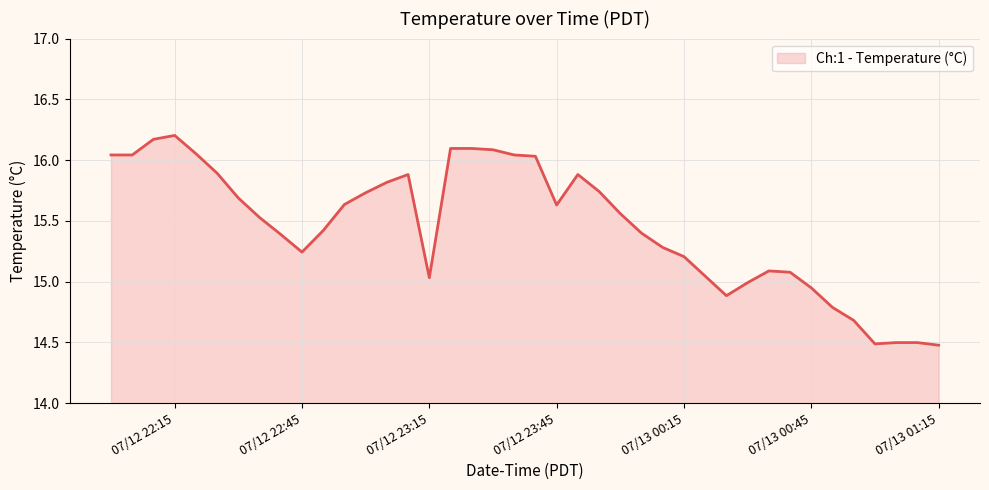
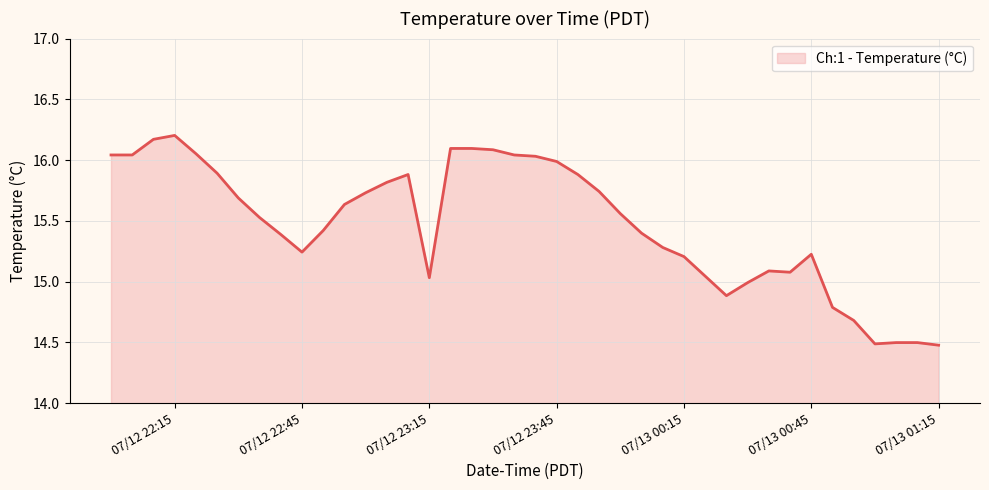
07/12 23:45: 15.63 -> 15.99
07/13 00:45: 14.95 -> 15.22
